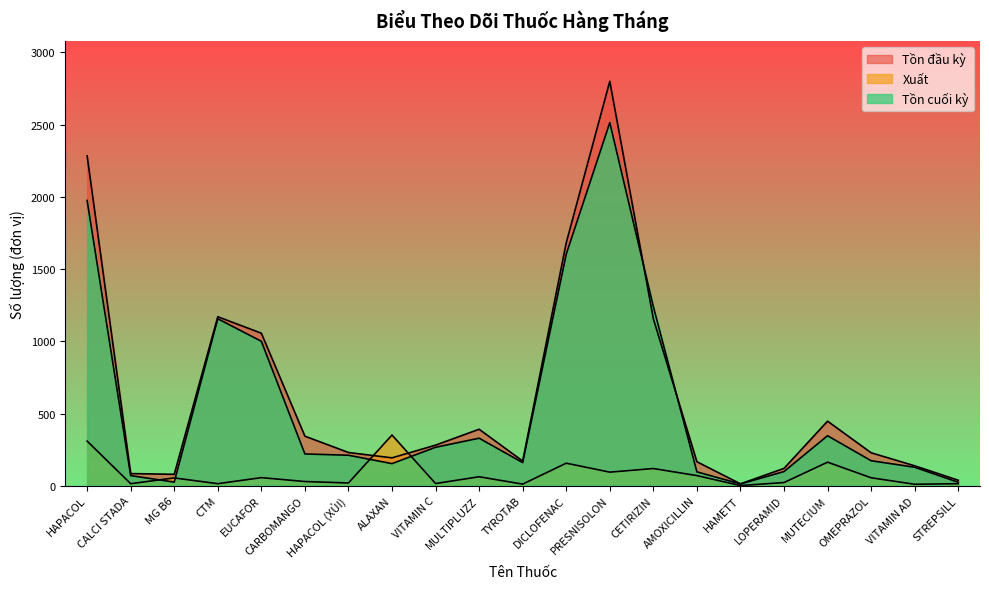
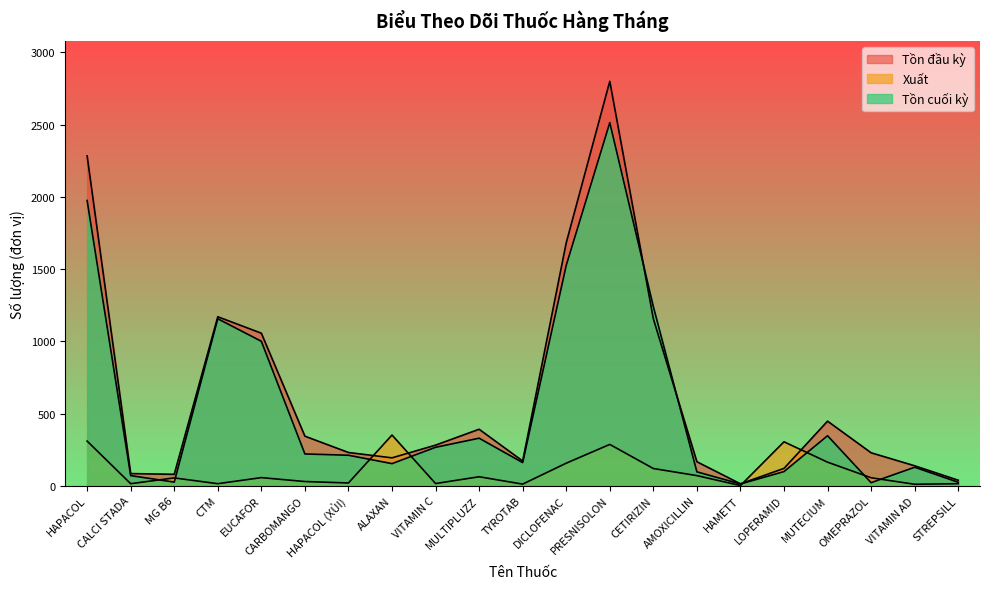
Tồn cuối kỳ, DICLOFENAC: 1600 -> 1530
Xuất, PRESNISOLON: 90 -> 290
Xuất, LOPERAMID: 20 -> 300
Tồn cuối kỳ, OMEPRAZOL: 170 -> 20
